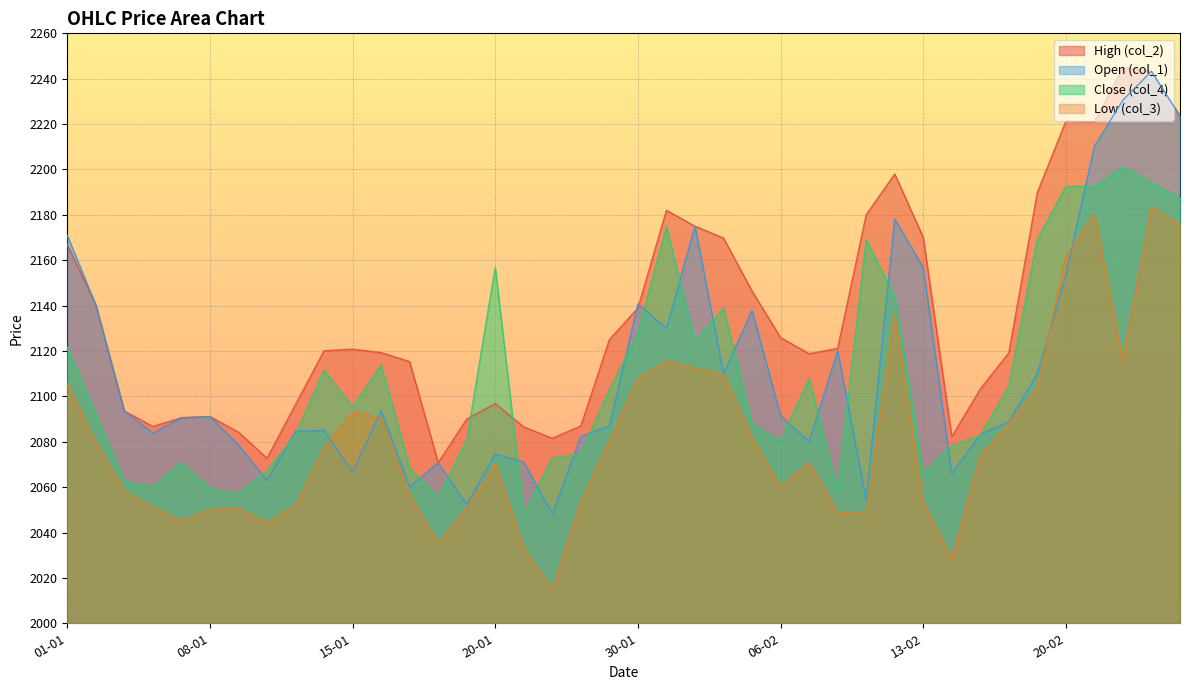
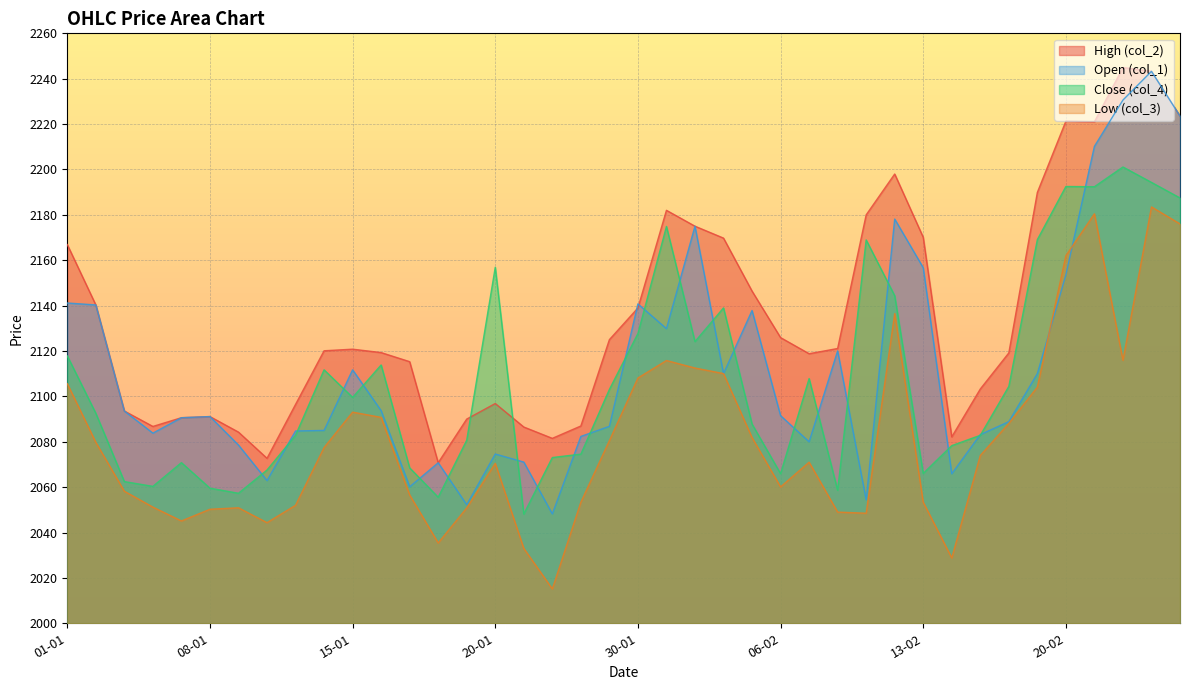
Open (col_1), 01-01: 2171 -> 2141
Close (col_4), 01-01: 2122 -> 2118
Open (col_1), 15-01: 2067 -> 2112
Close (col_4), 15-01: 2095 -> 2100
Close (col_4), 06-02: 2080 -> 2066
